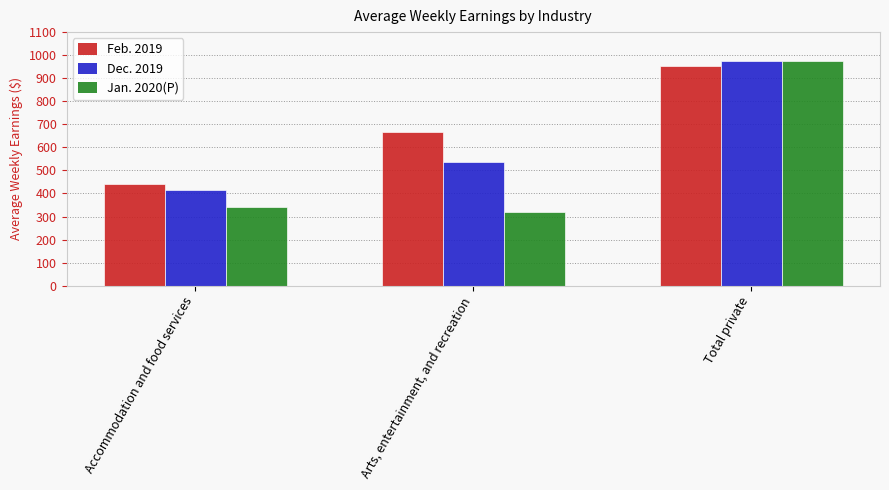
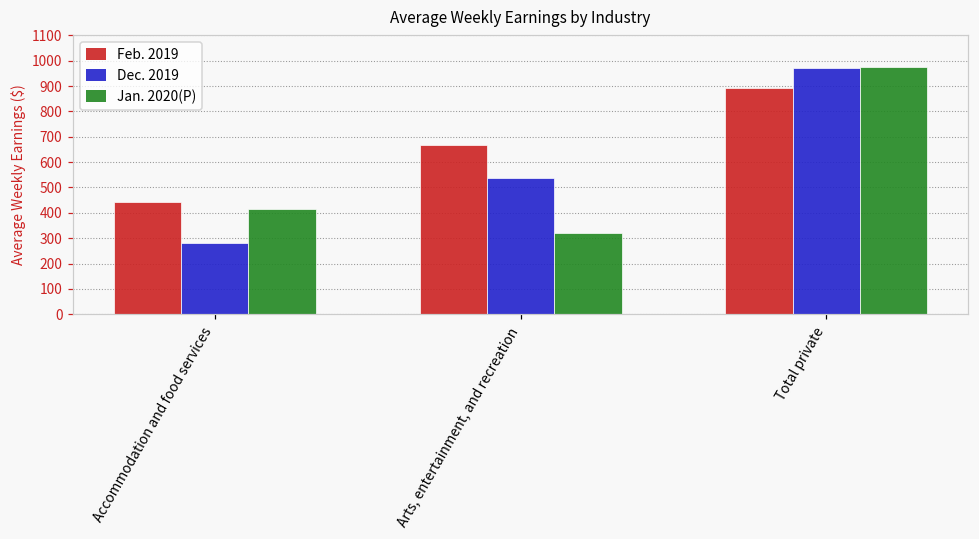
Dec. 2019, Accommodation and food services: 410 -> 280
Jan. 2020(P), Accommodation and food services: 340 -> 420
Feb. 2019, Total private: 950 -> 890
